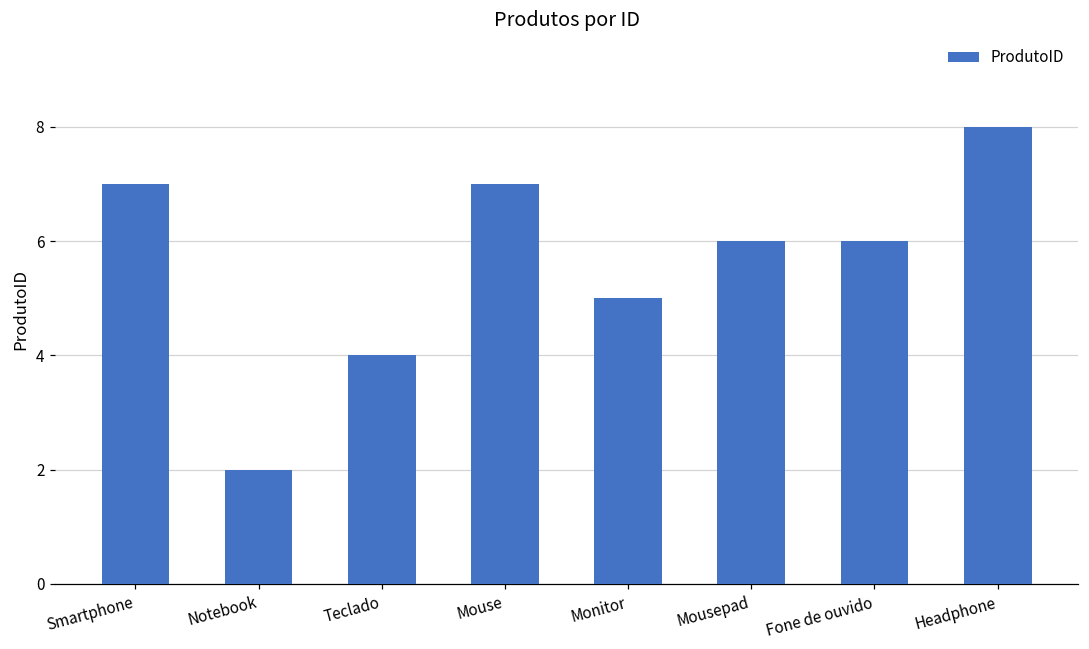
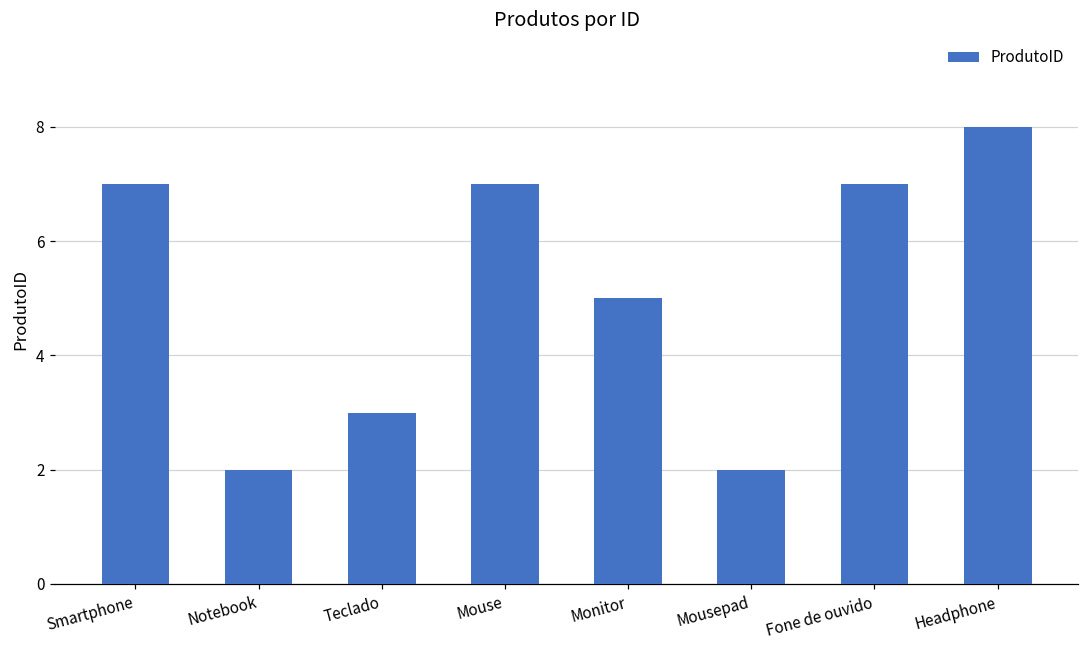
Teclado: 4 -> 3
Mousepad: 6 -> 2
Fone de ouvido: 6 -> 7
